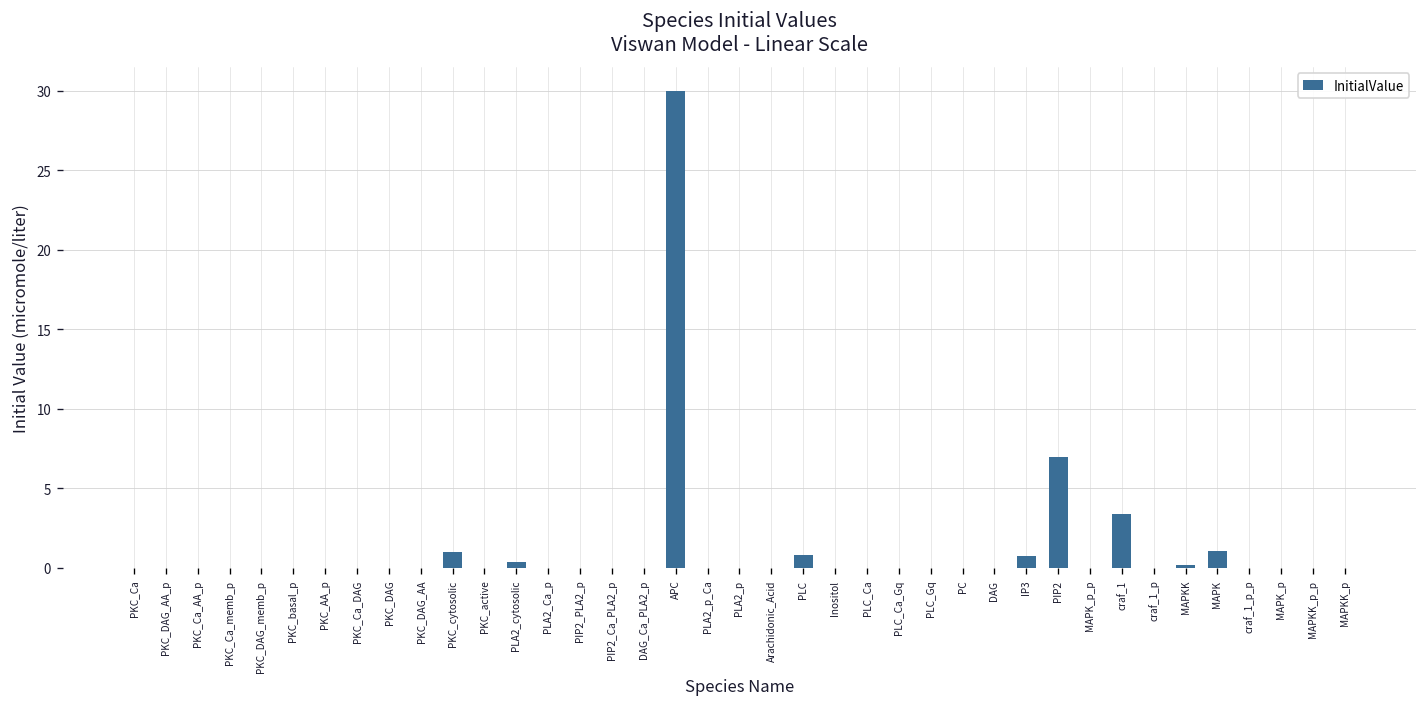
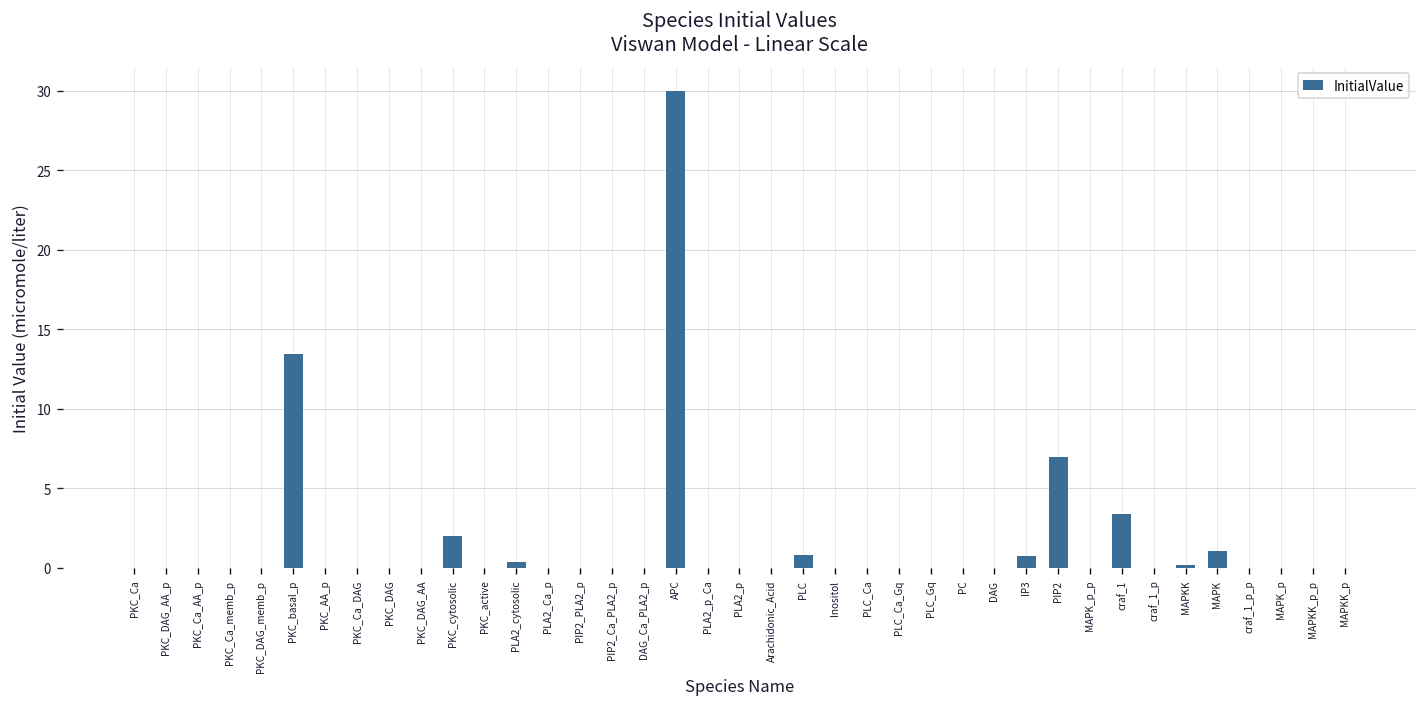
PKC_basal_p: 0.0 -> 13.4
PKC_cytosolic: 1 -> 2
